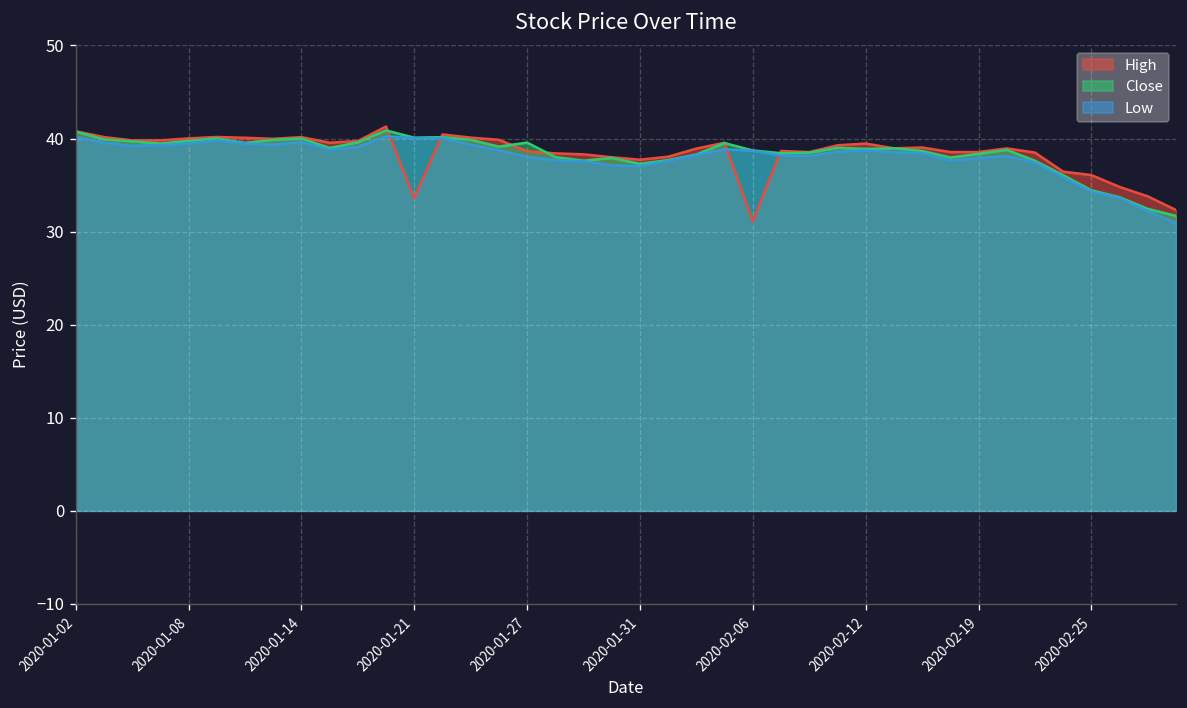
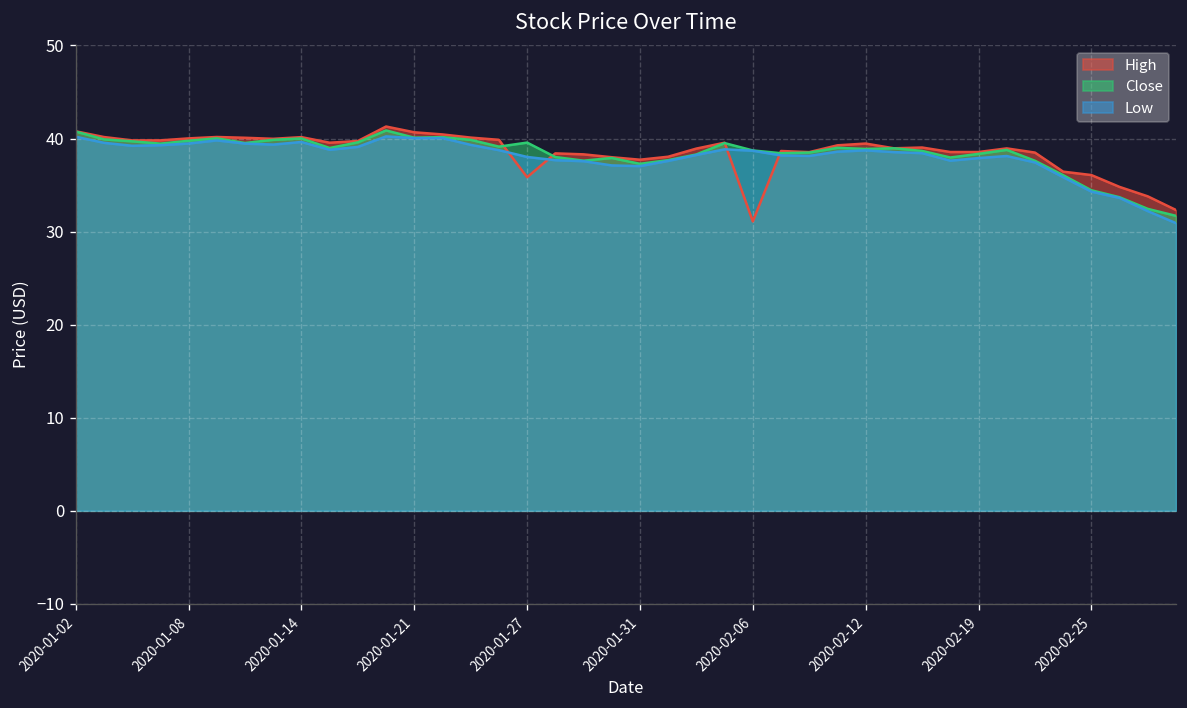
High, 2020-01-21: 34 -> 41
High, 2020-01-27: 39 -> 36
